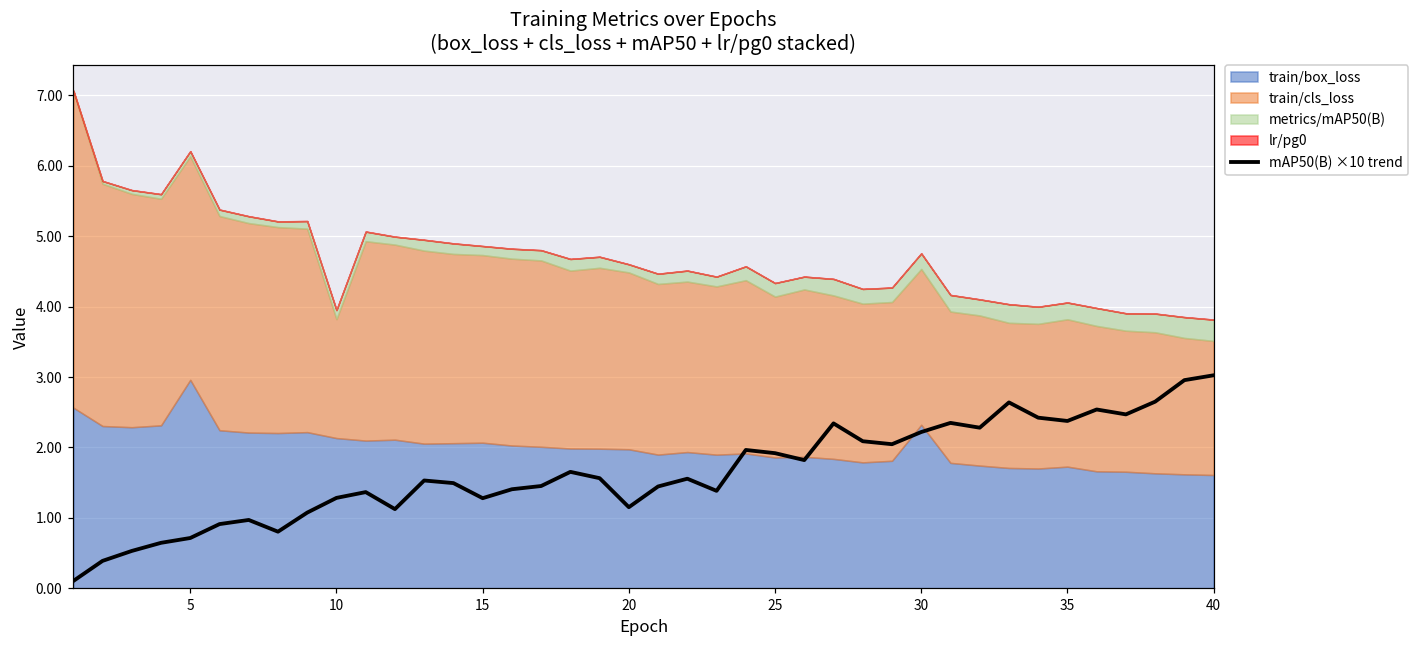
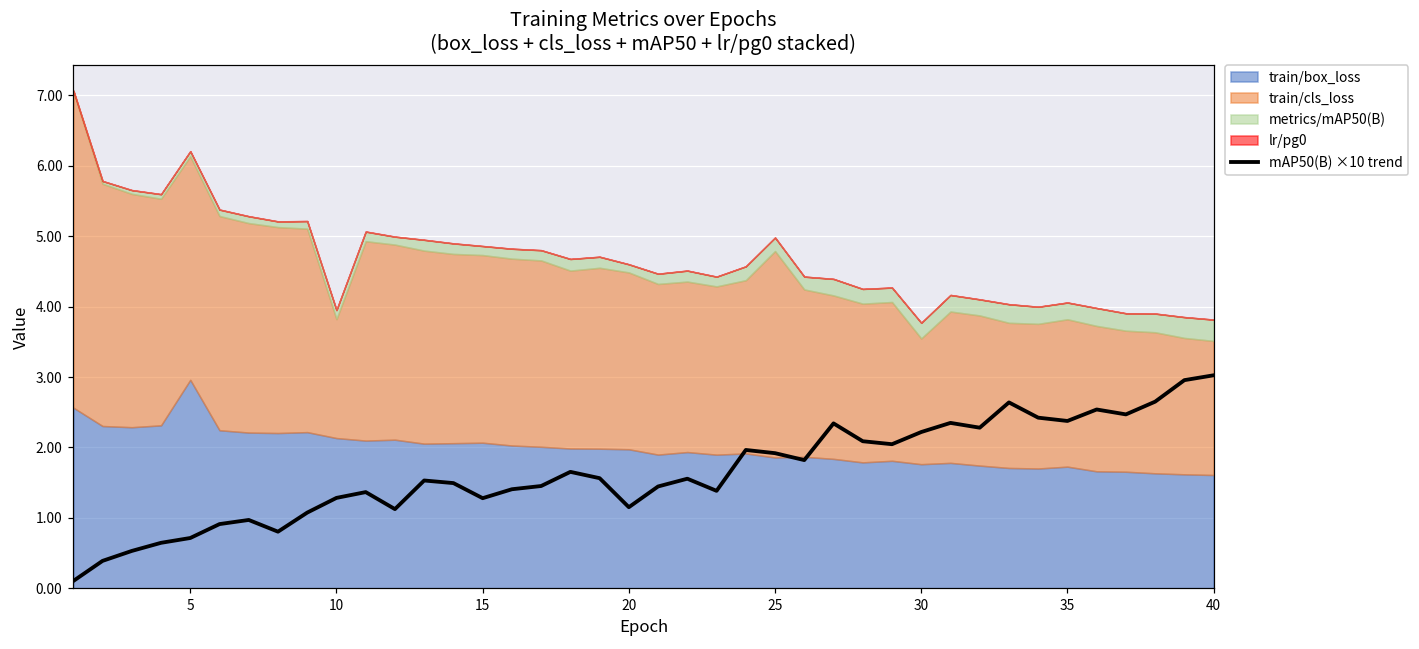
train/cls_loss, 25: 2.3 -> 2.9
train/box_loss, 30: 2.3 -> 1.8
train/cls_loss, 30: 2.2 -> 1.8
